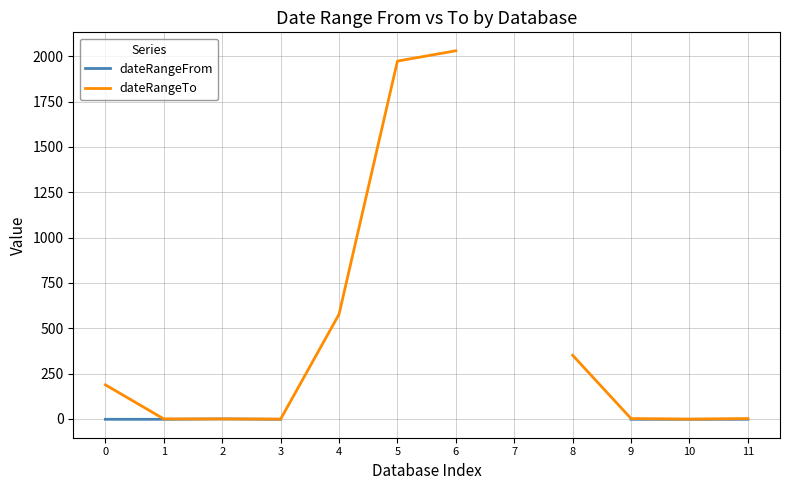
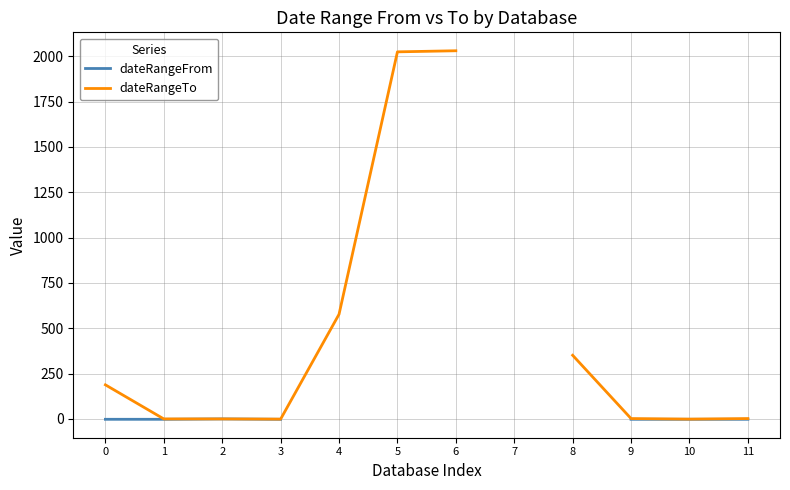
dateRangeTo, 5: 1970 -> 2020
